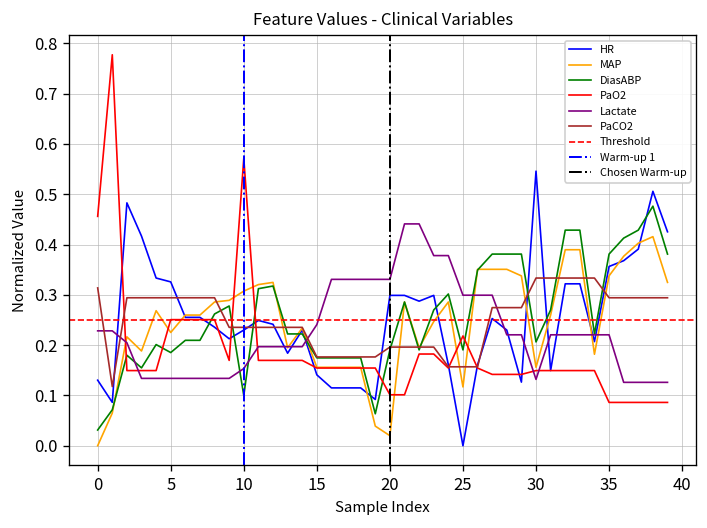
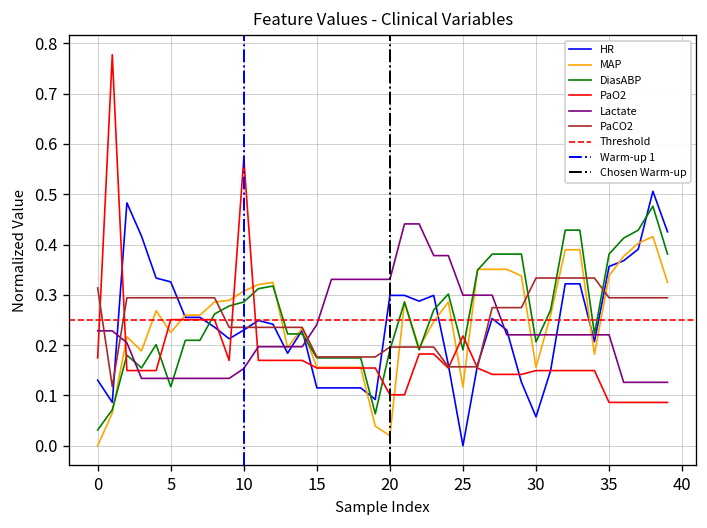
PaO2, 0: 0.46 -> 0.17
DiasABP, 5: 0.19 -> 0.12
DiasABP, 10: 0.10 -> 0.29
HR, 15: 0.14 -> 0.11
HR, 30: 0.55 -> 0.06
Lactate, 30: 0.13 -> 0.22
